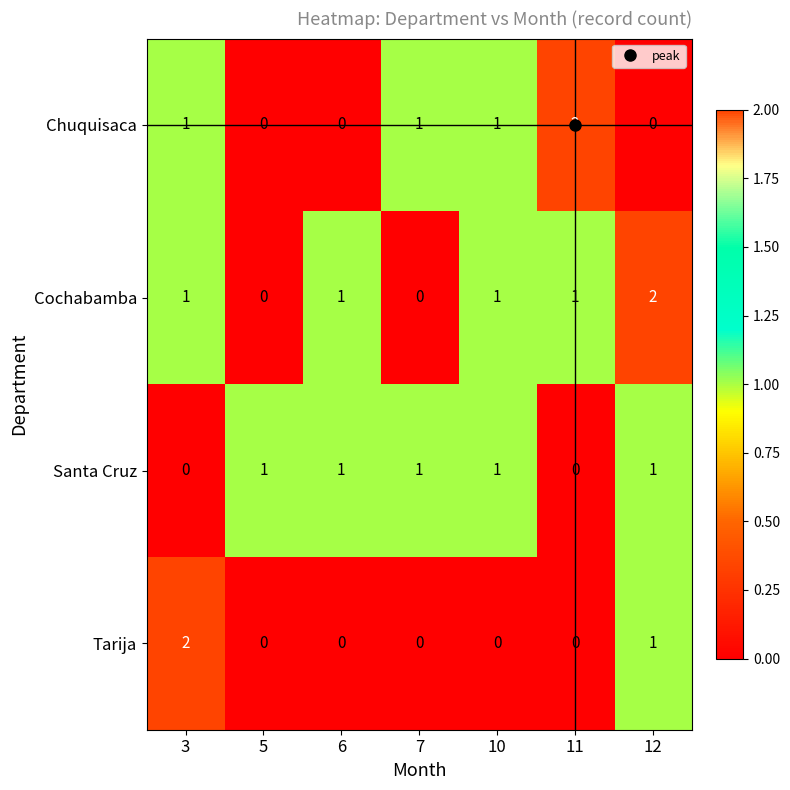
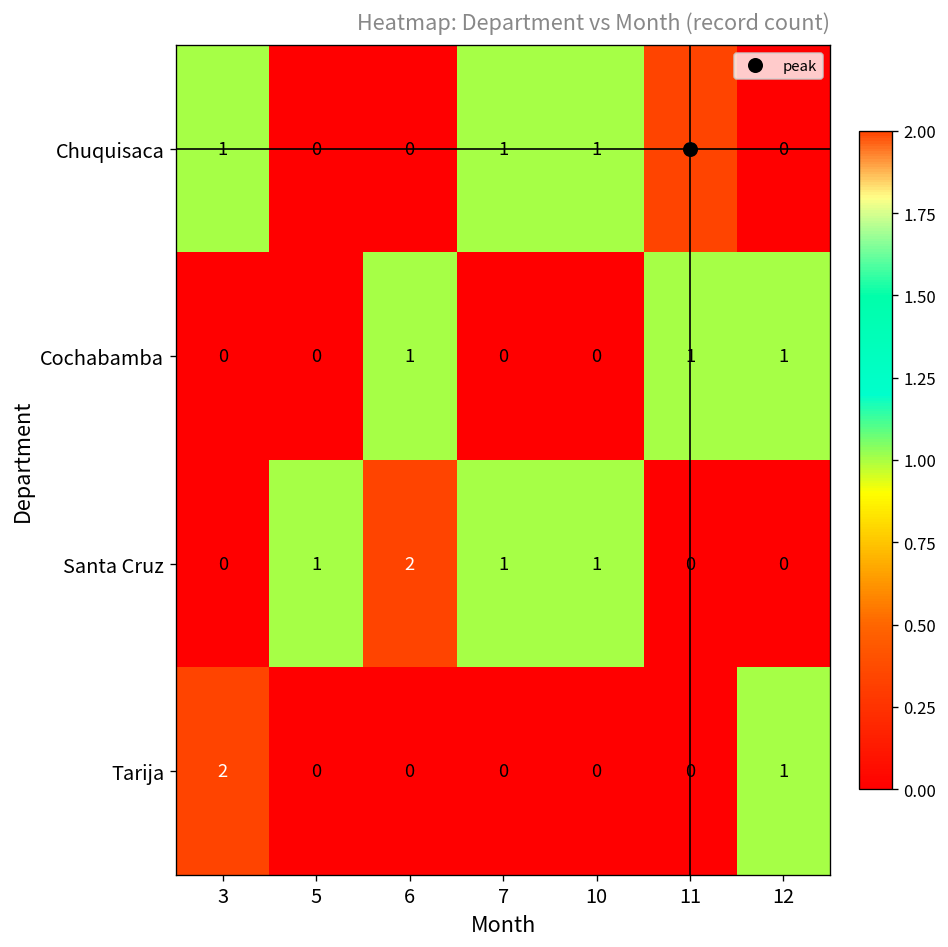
Cochabamba, 3: 1 -> 0
Cochabamba, 10: 1 -> 0
Cochabamba, 12: 2 -> 1
Santa Cruz, 6: 1 -> 2
Santa Cruz, 12: 1 -> 0
